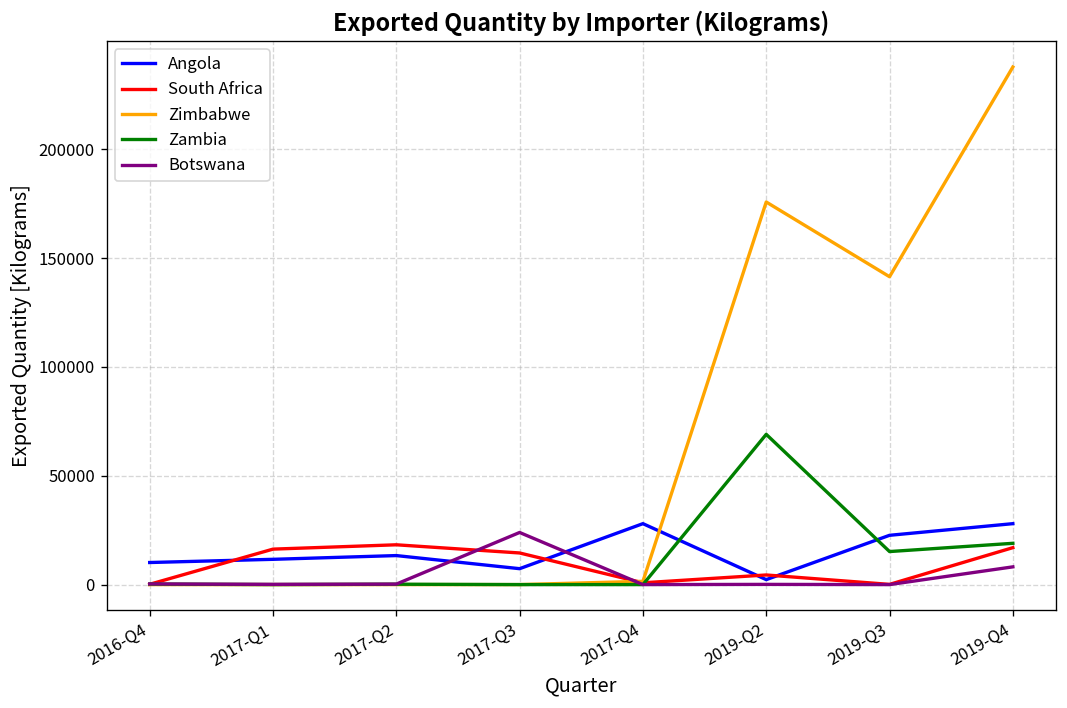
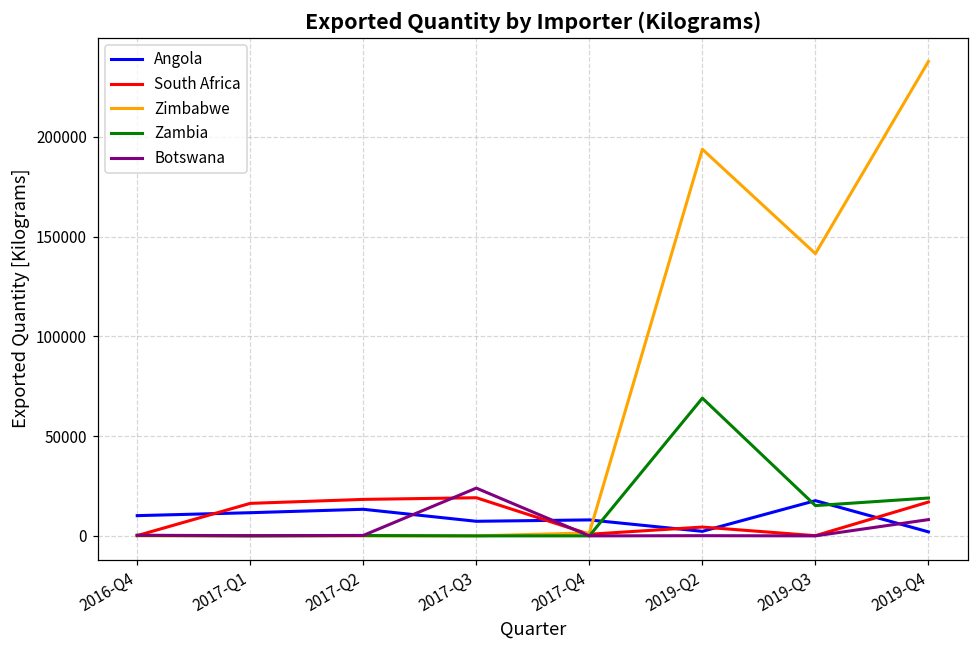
South Africa, 2017-Q3: 15000 -> 19000
Angola, 2017-Q4: 28000 -> 8000
Zimbabwe, 2019-Q2: 176000 -> 194000
Angola, 2019-Q3: 23000 -> 18000
Angola, 2019-Q4: 28000 -> 2000
